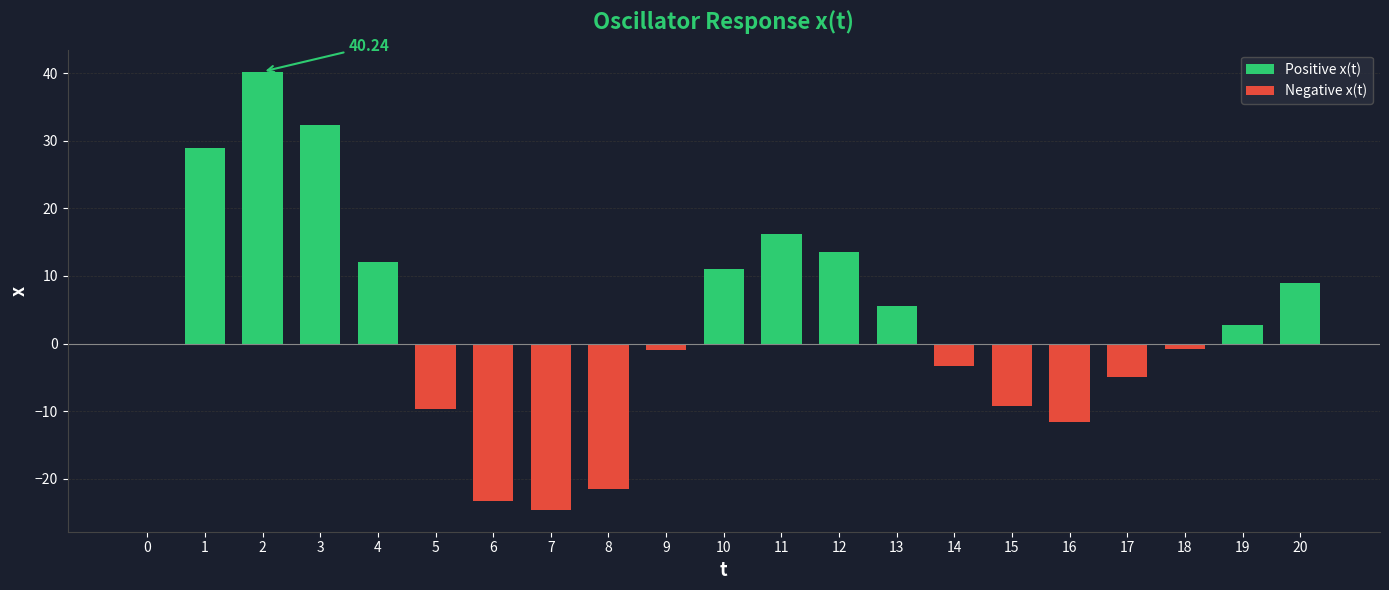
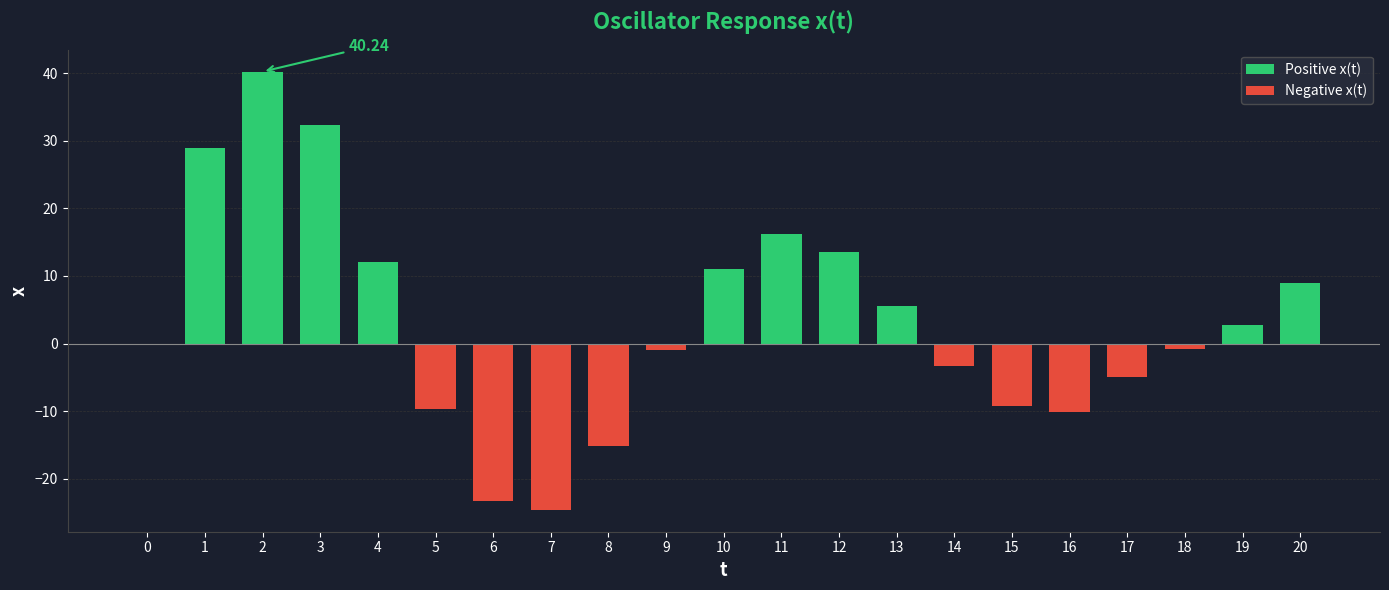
Negative x(t), 8: -22 -> -15
Negative x(t), 16: -12 -> -10
